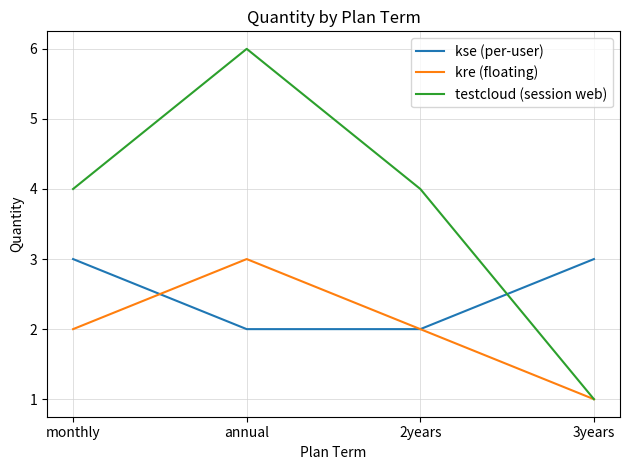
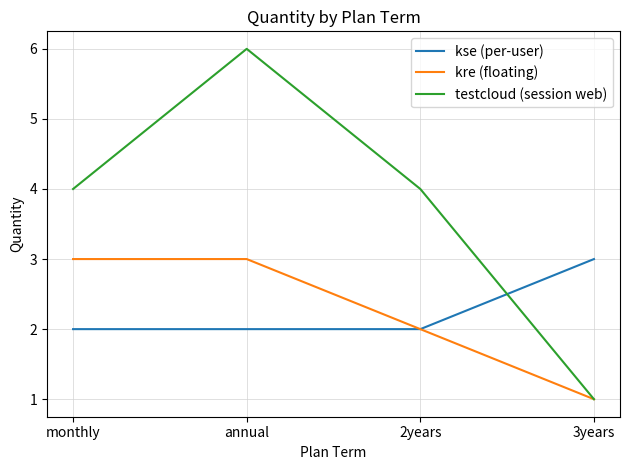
kse (per-user), monthly: 3 -> 2
kre (floating), monthly: 2 -> 3
